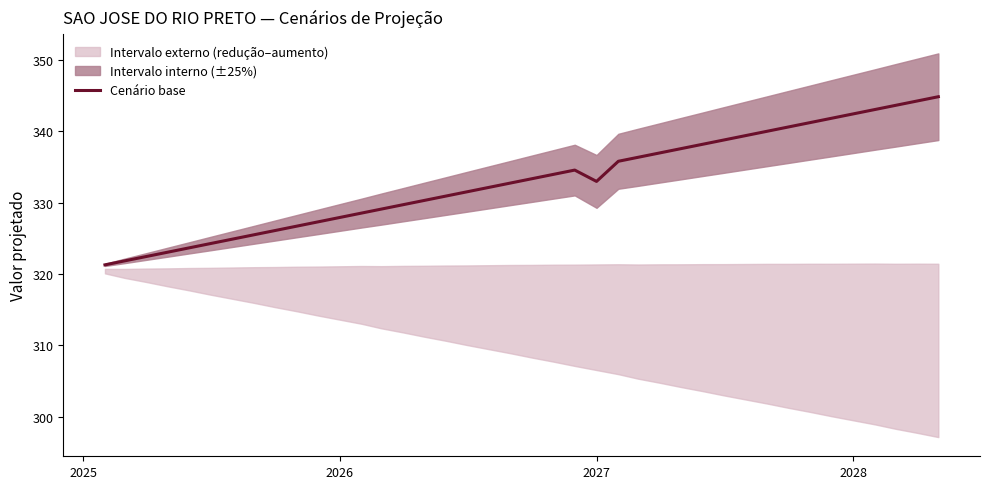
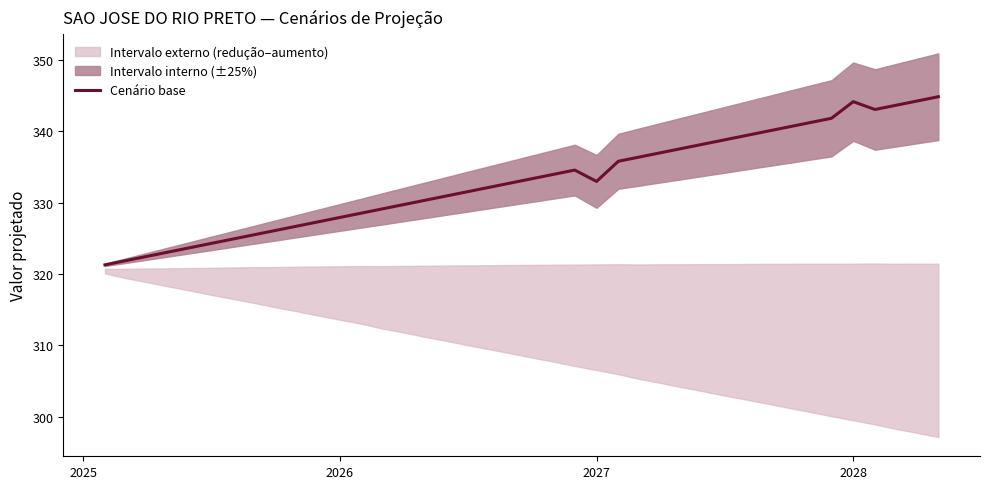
Cenário base, 2028: 342 -> 344
